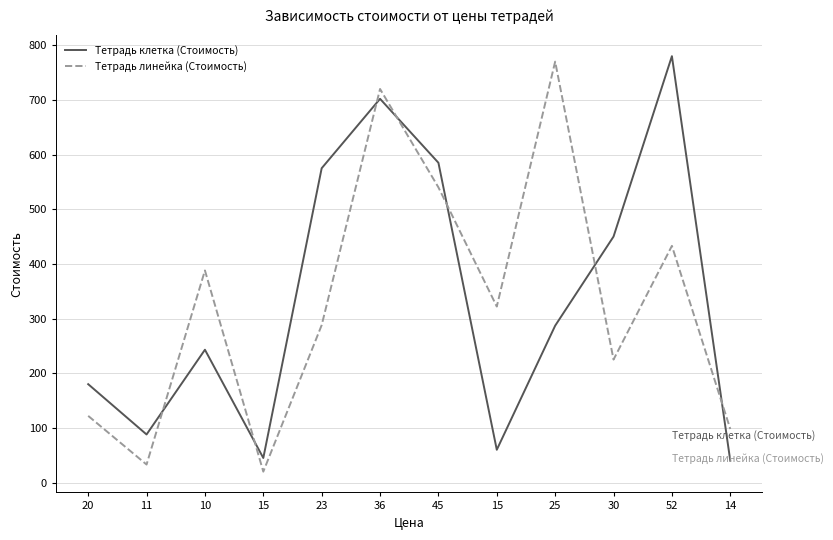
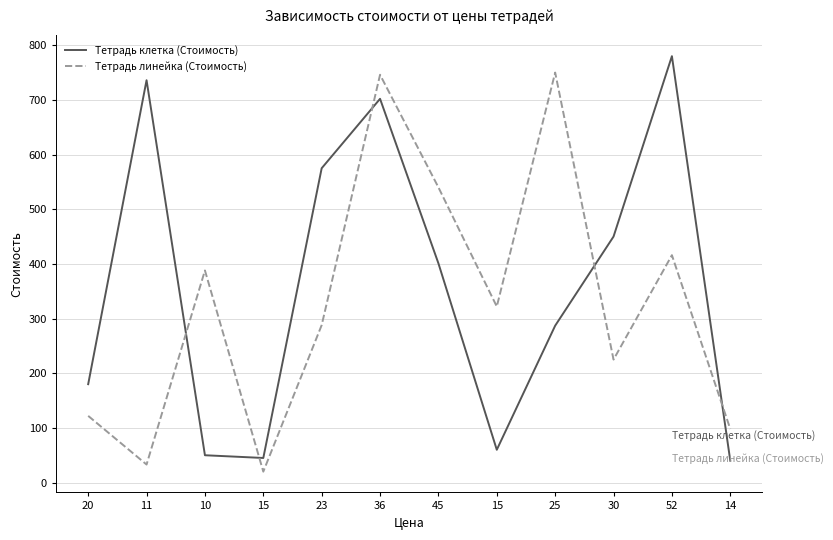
Тетрадь клетка (Стоимость), 11: 90 -> 740
Тетрадь клетка (Стоимость), 10: 240 -> 50
Тетрадь линейка (Стоимость), 36: 720 -> 750
Тетрадь клетка (Стоимость), 45: 590 -> 400
Тетрадь линейка (Стоимость), 25: 770 -> 750
Тетрадь линейка (Стоимость), 52: 430 -> 420
